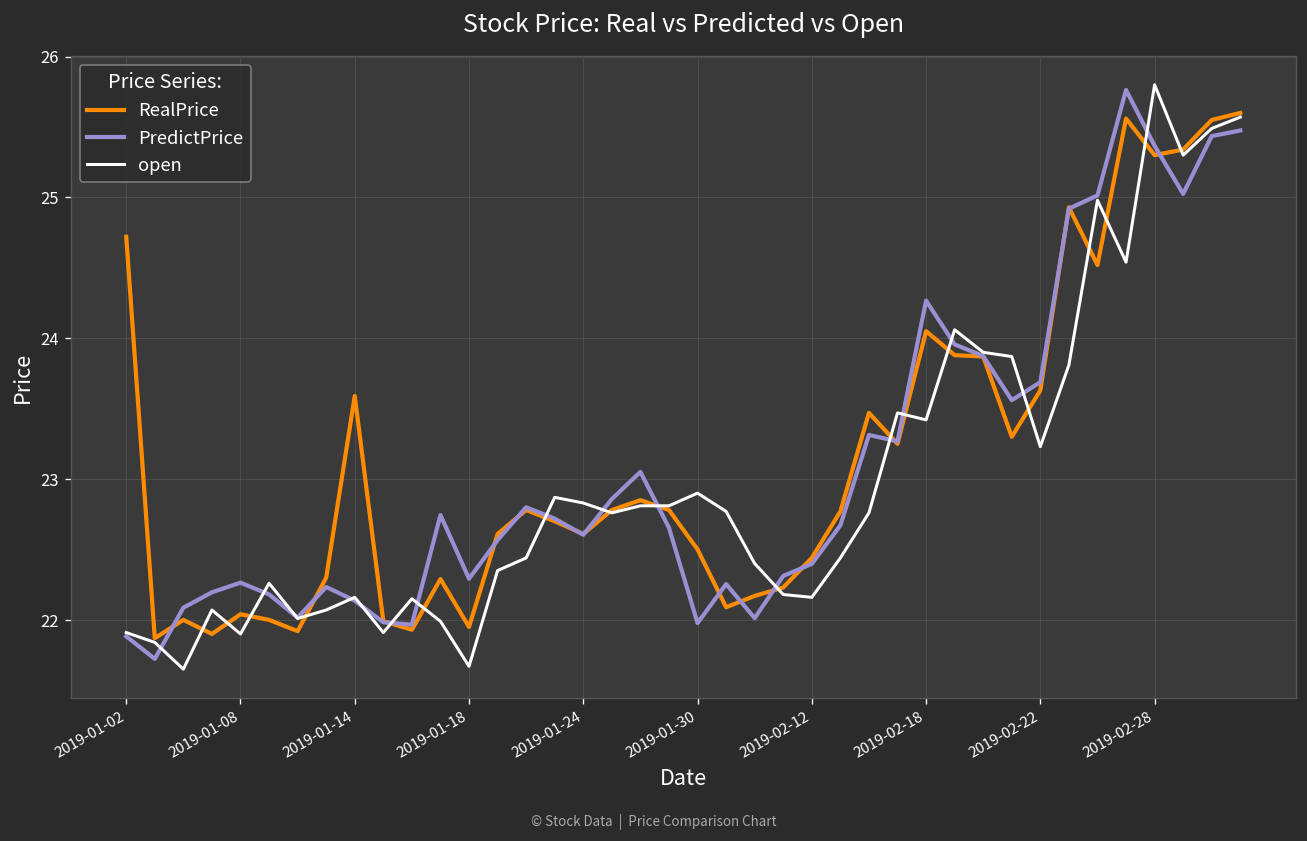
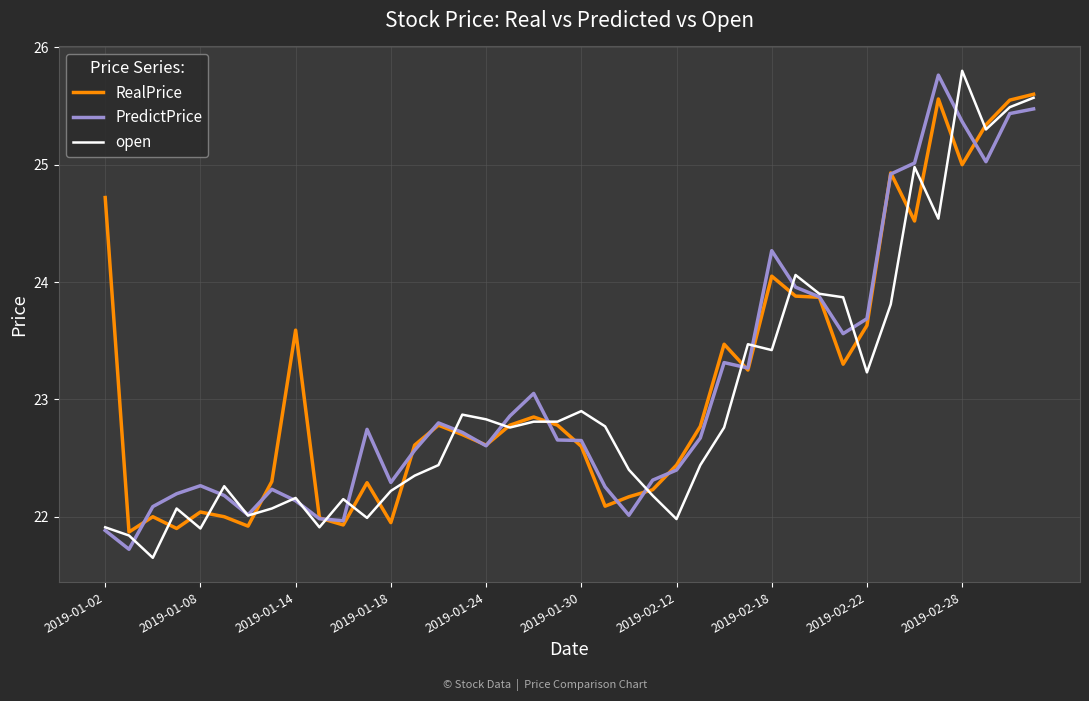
open, 2019-01-18: 21.67 -> 22.22
RealPrice, 2019-01-30: 22.5 -> 22.6
PredictPrice, 2019-01-30: 21.98 -> 22.65
open, 2019-02-12: 22.16 -> 21.98
RealPrice, 2019-02-28: 25.3 -> 25.0
